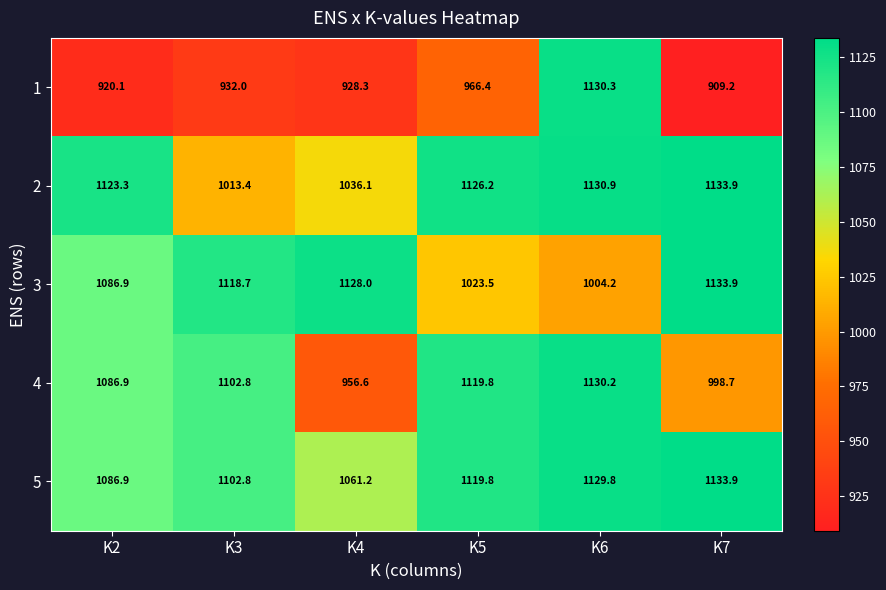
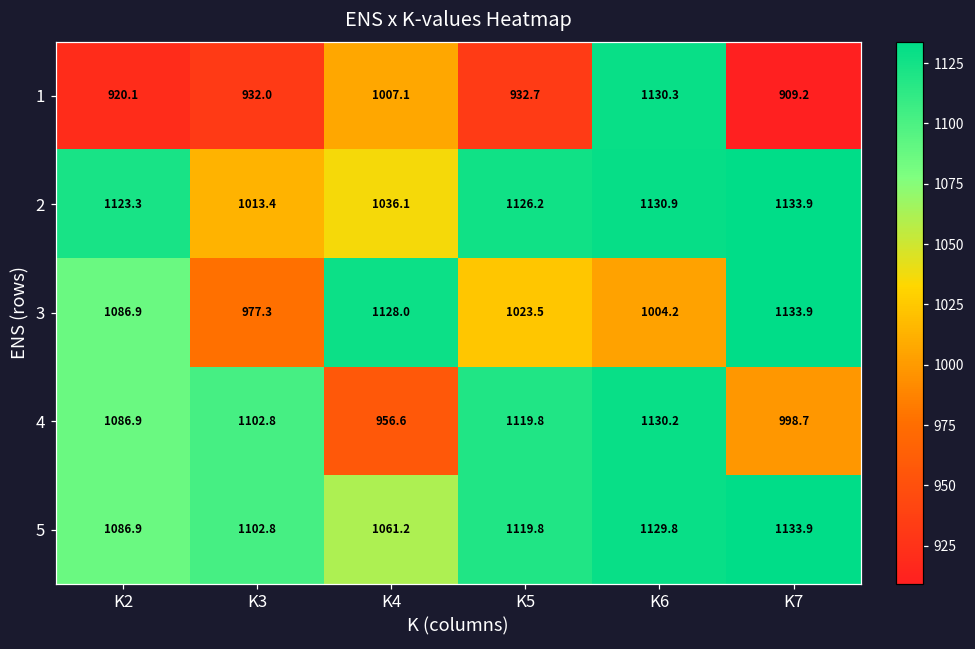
1, K4: 928.3 -> 1007.1
1, K5: 966.4 -> 932.7
3, K3: 1118.7 -> 977.3
